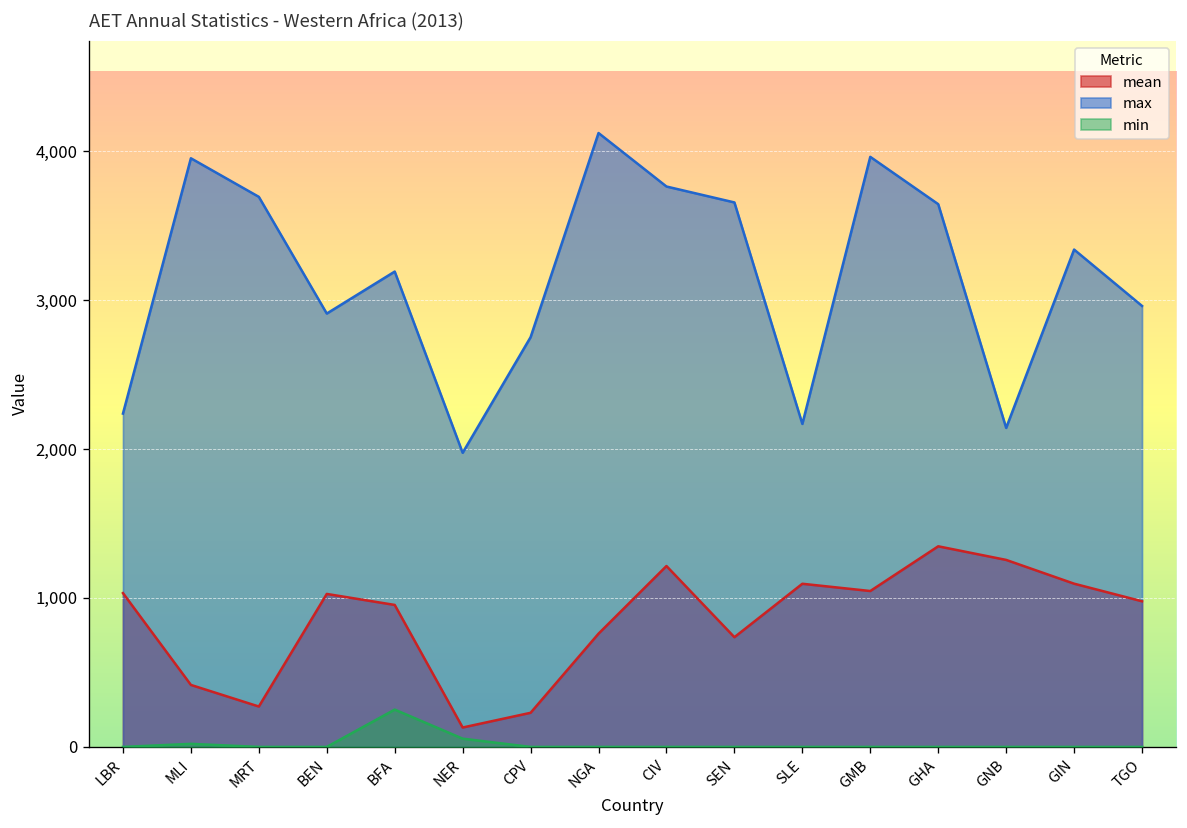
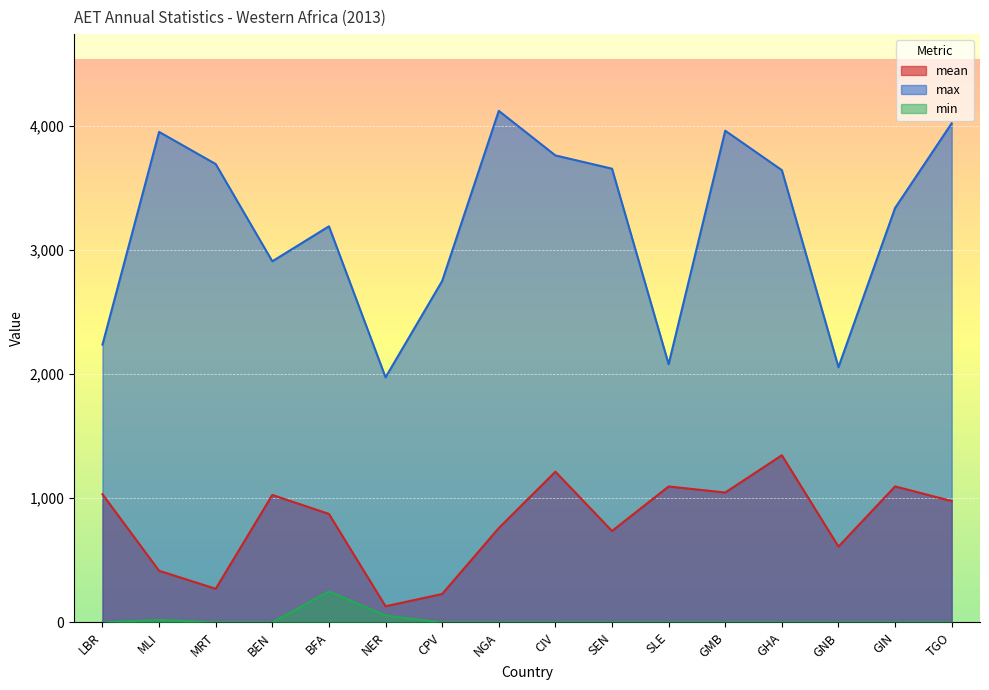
mean, BFA: 950 -> 870
max, SLE: 2,170 -> 2,080
mean, GNB: 1,260 -> 610
max, GNB: 2,140 -> 2,060
max, TGO: 2,960 -> 4,020
